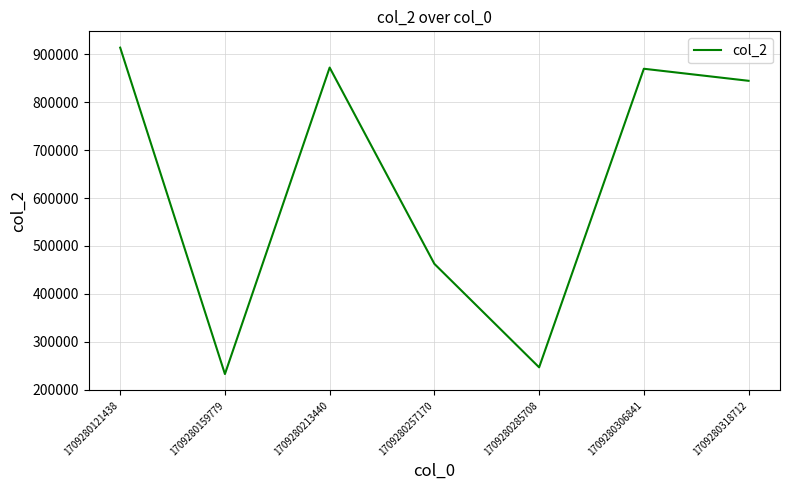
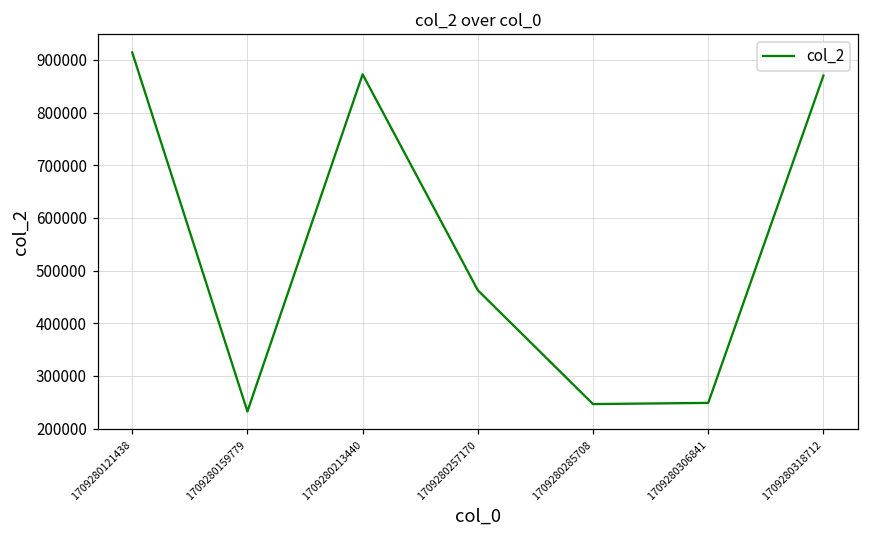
1709280306841: 870000 -> 250000
1709280318712: 840000 -> 870000
